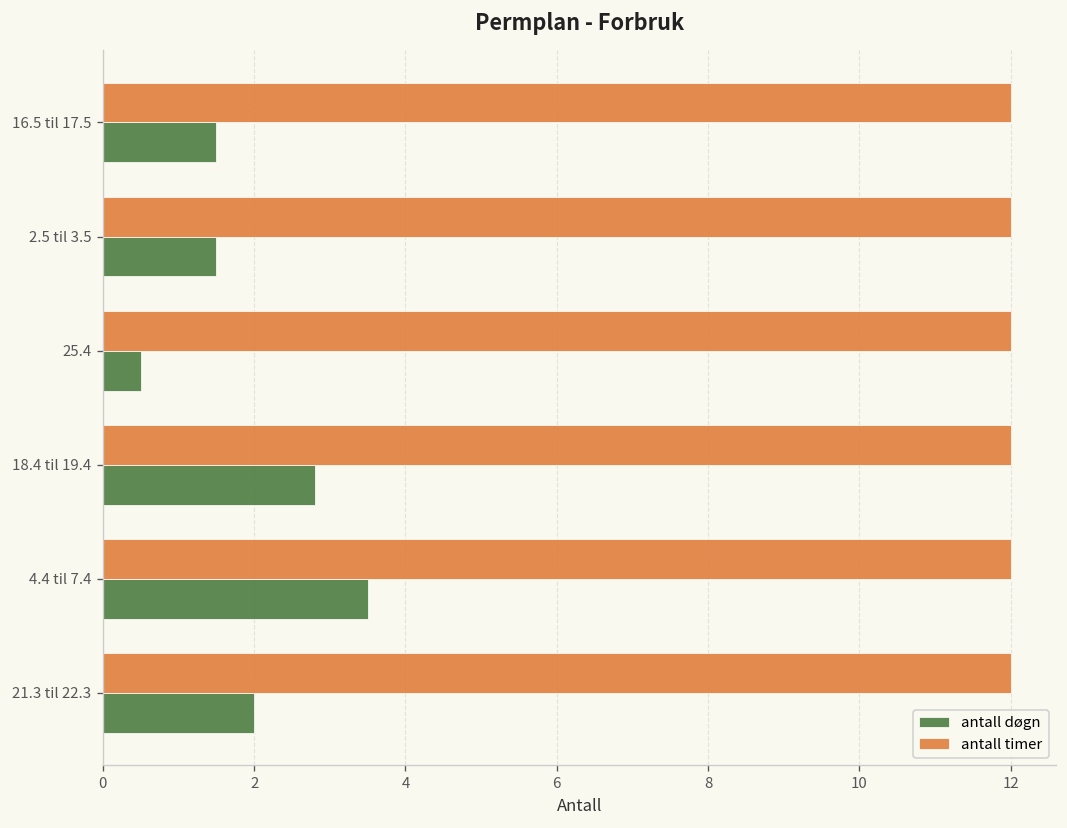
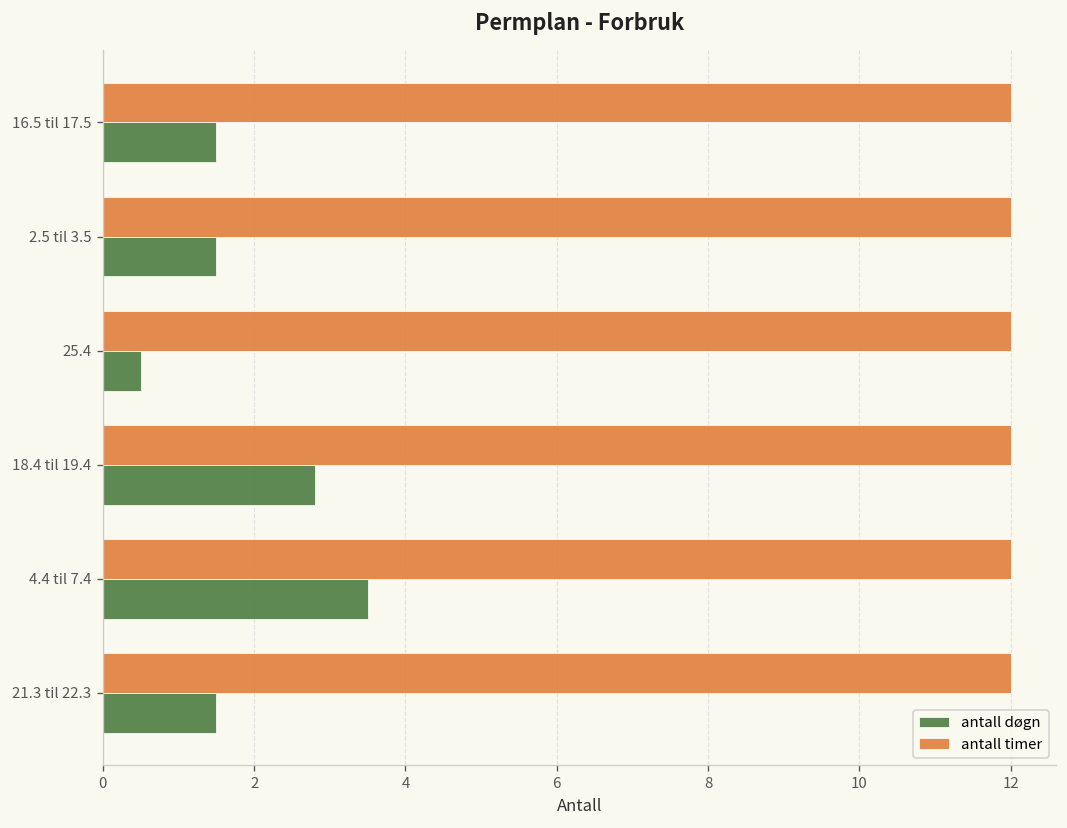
antall døgn, 21.3 til 22.3: 2.0 -> 1.5
